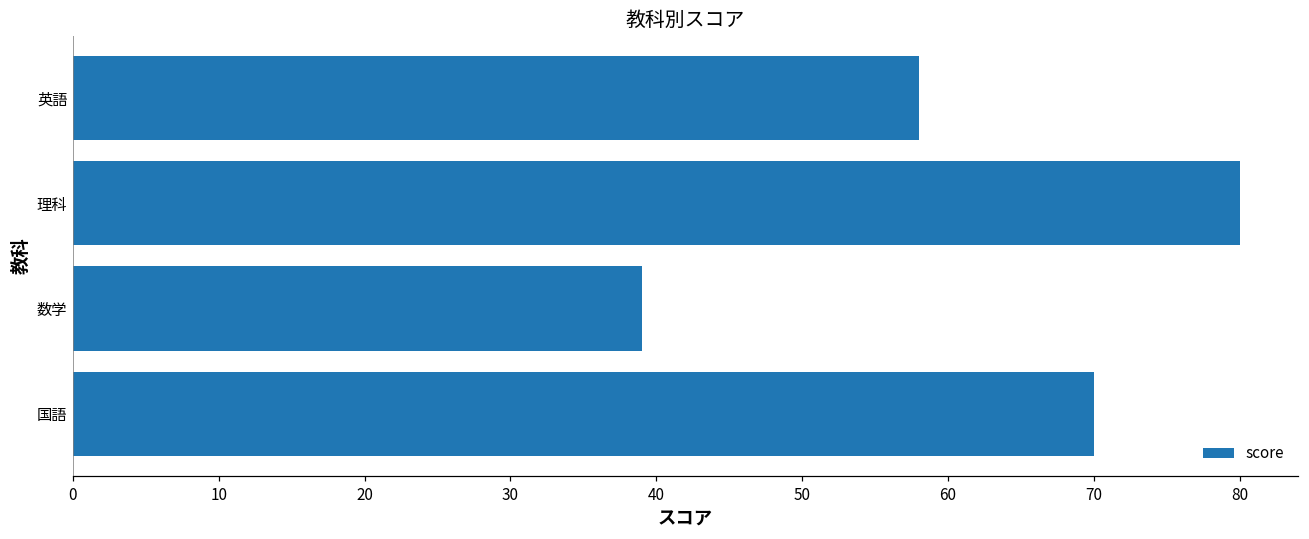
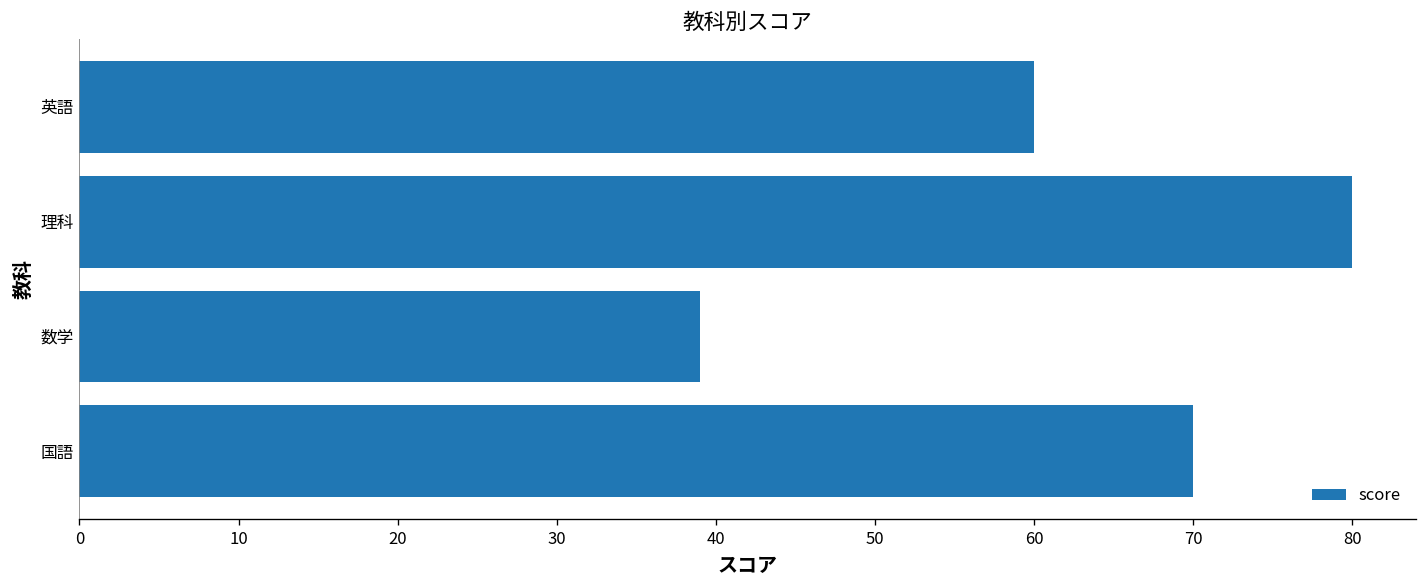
英語: 58 -> 60
